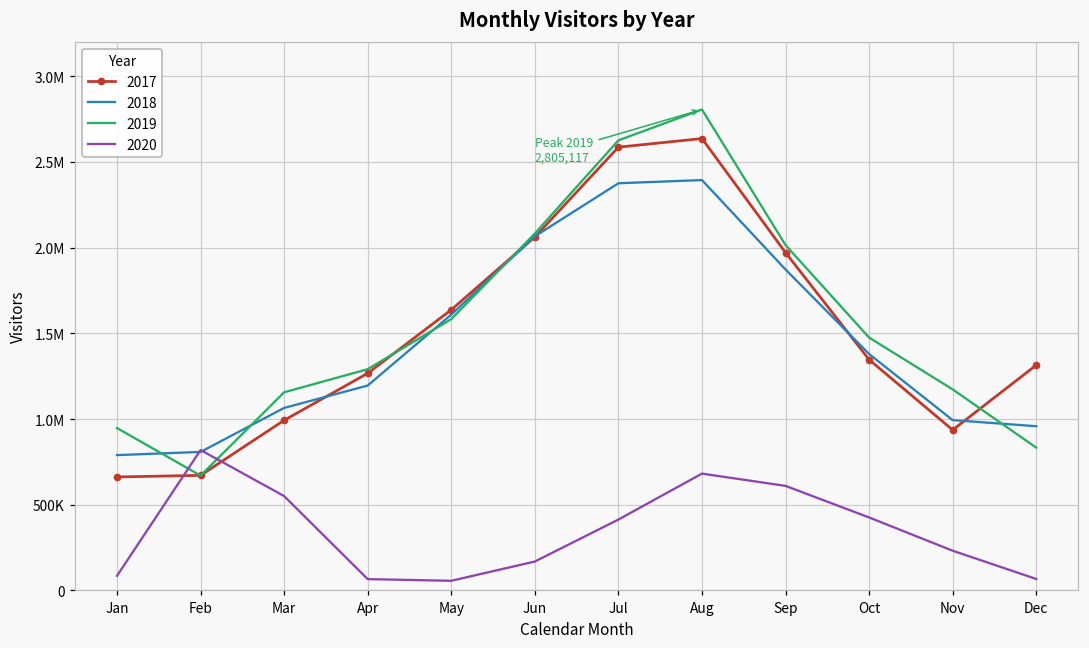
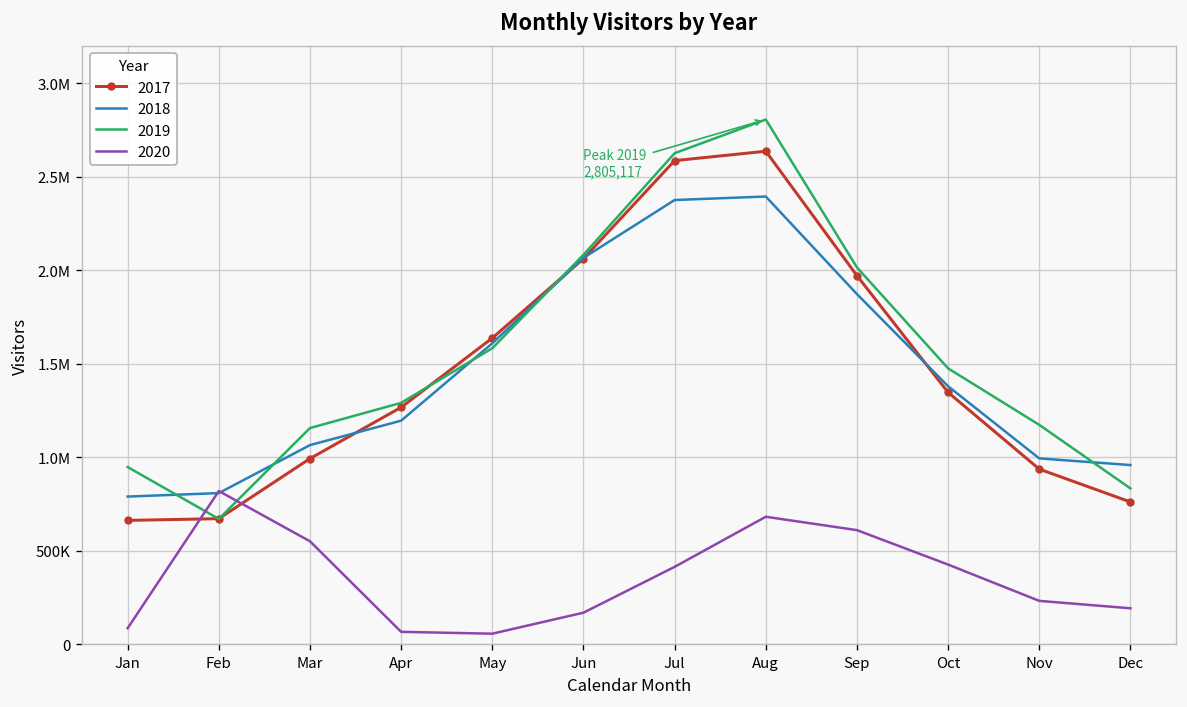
2017, Dec: 1310000 -> 760000
2020, Dec: 70000 -> 190000
